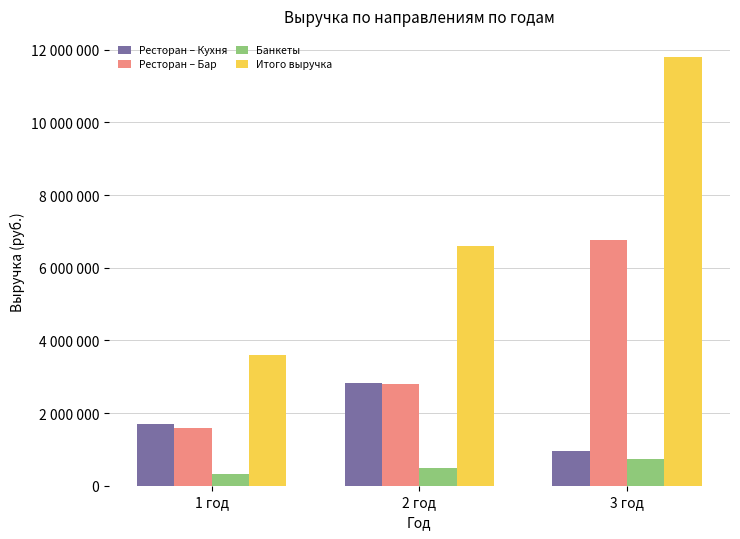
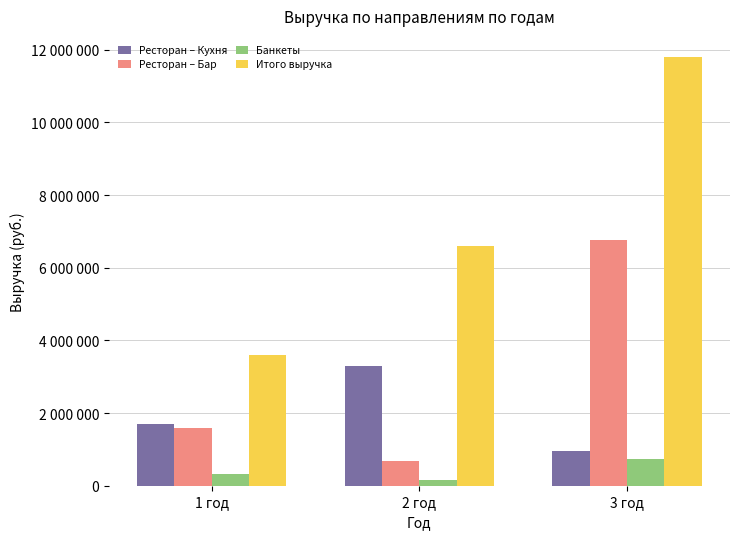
Ресторан – Кухня, 2 год: 2800000 -> 3300000
Ресторан – Бар, 2 год: 2800000 -> 700000
Банкеты, 2 год: 500000 -> 200000
